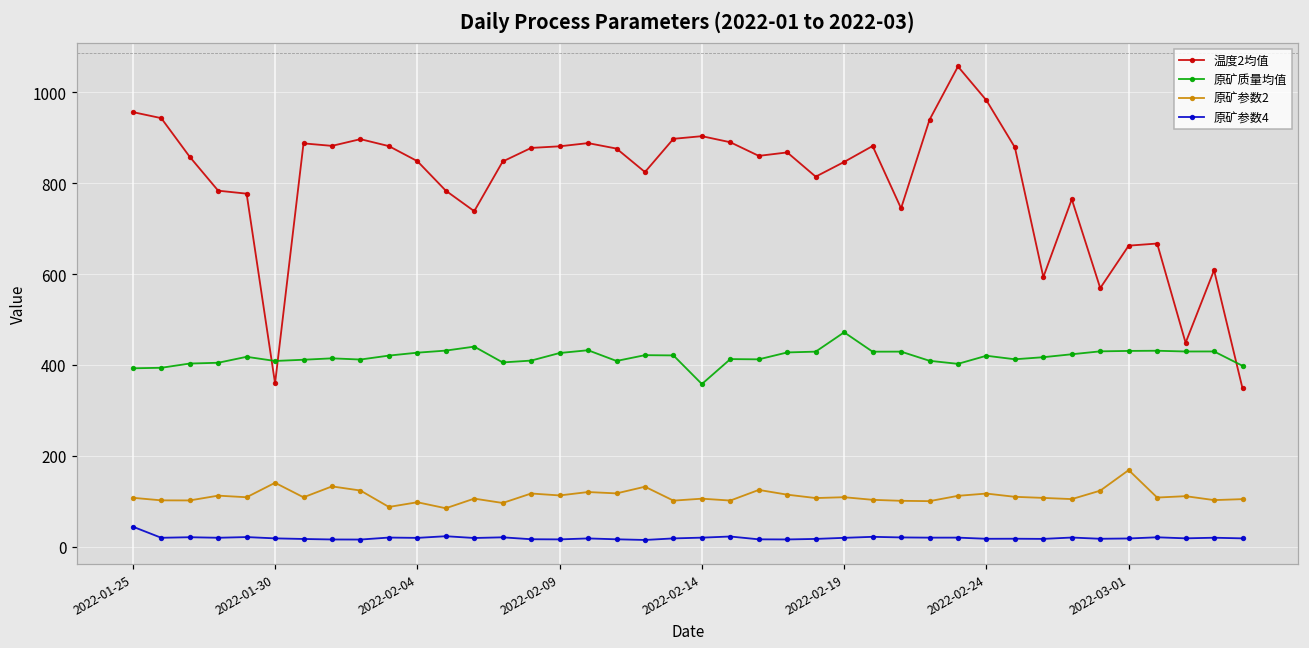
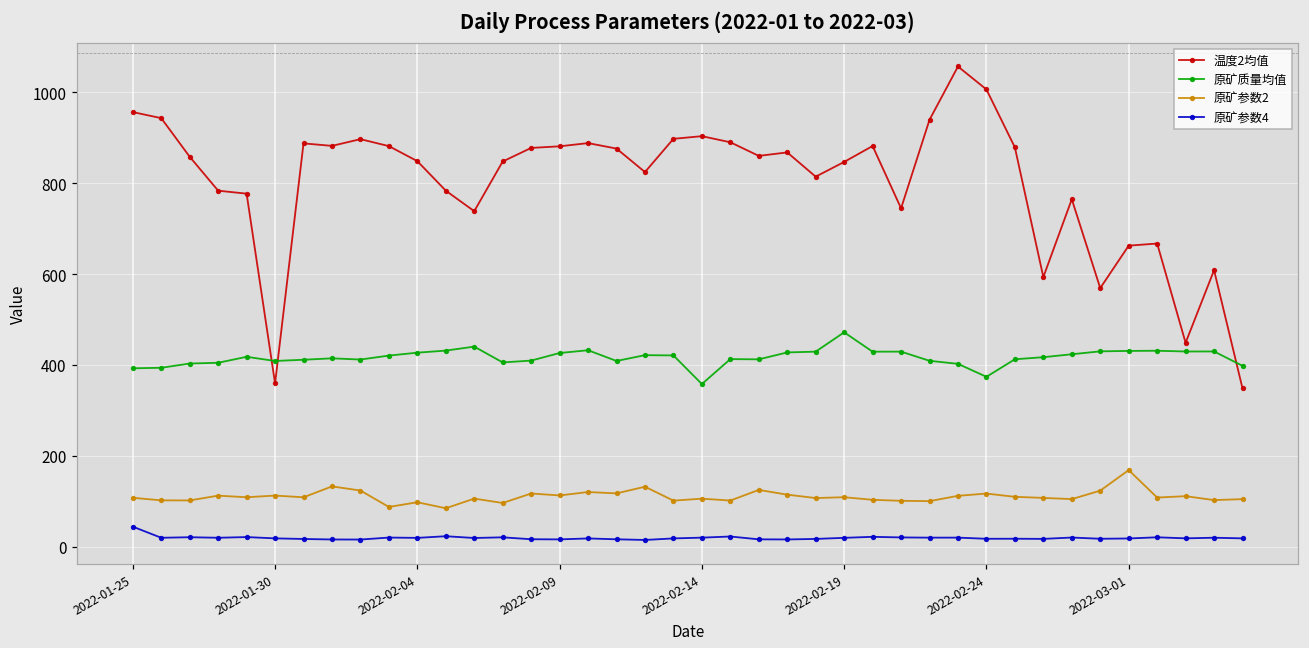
原矿参数2, 2022-01-30: 140 -> 110
温度2均值, 2022-02-24: 980 -> 1010
原矿质量均值, 2022-02-24: 420 -> 370
